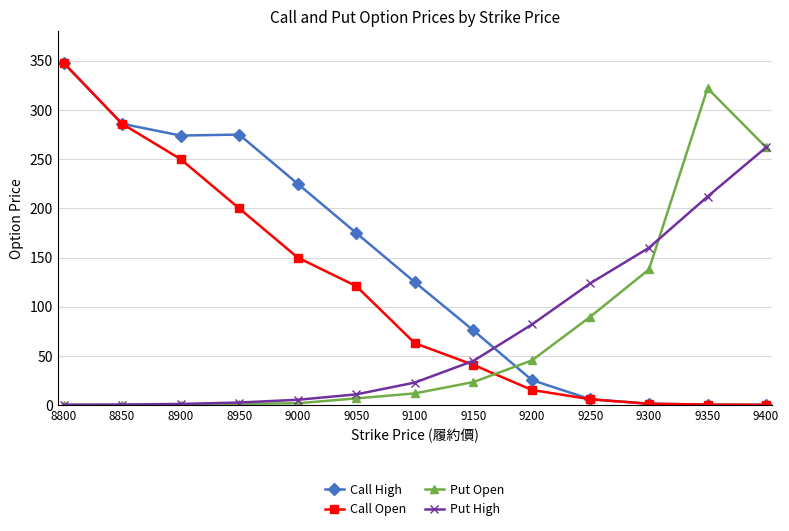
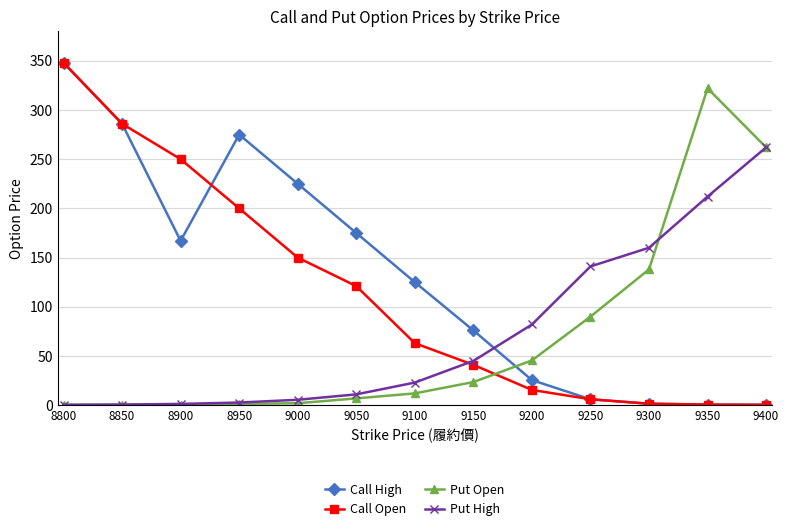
Call High, 8900: 270 -> 170
Put High, 9250: 120 -> 140
